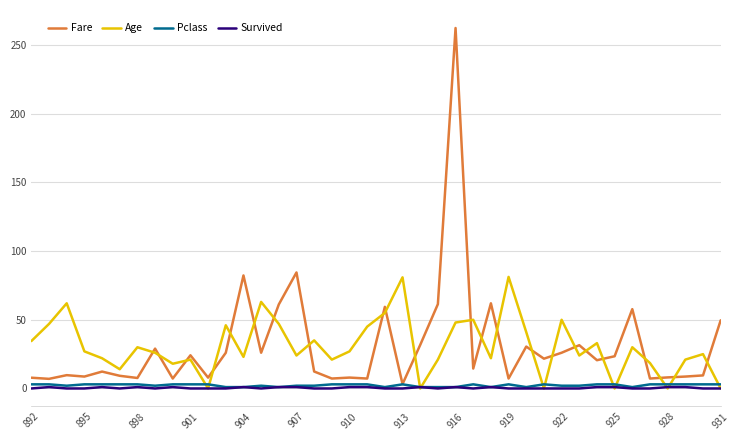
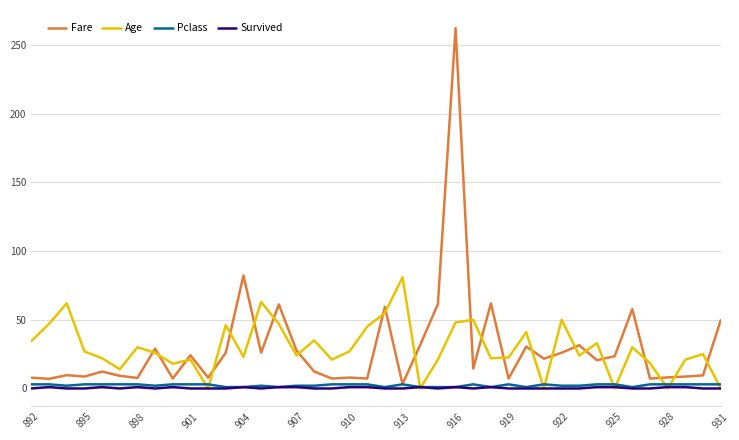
Fare, 907: 84 -> 28
Age, 919: 81 -> 23
